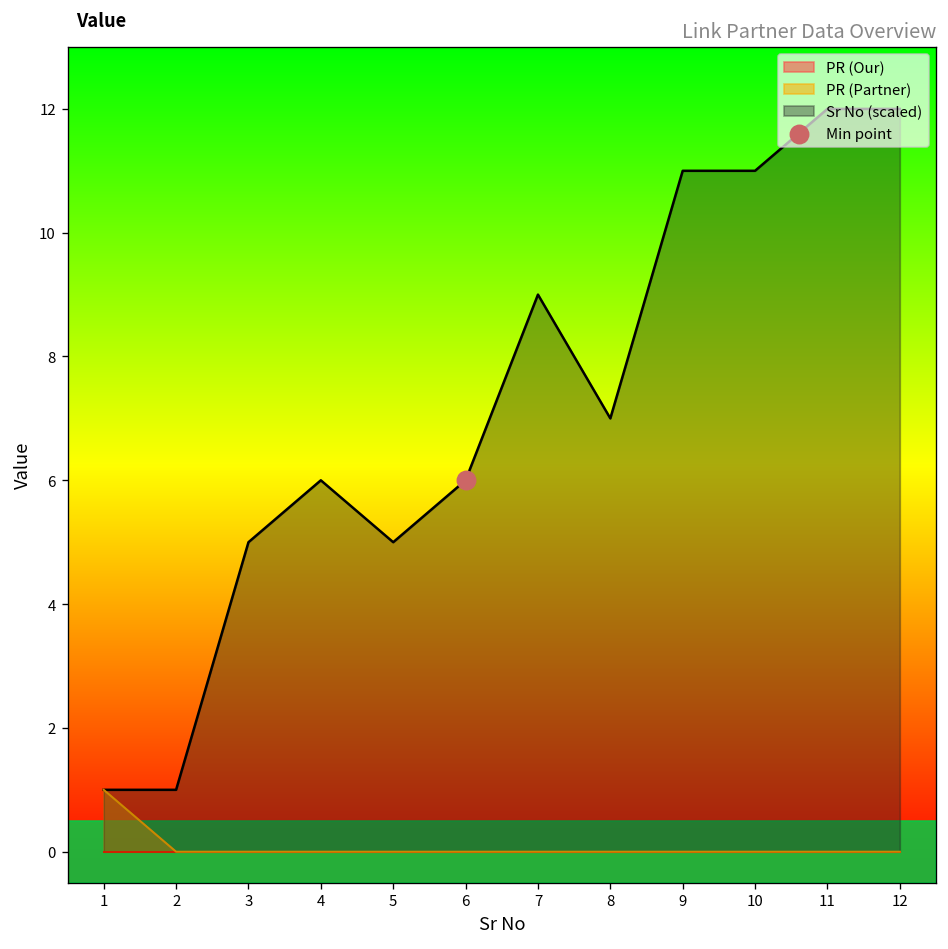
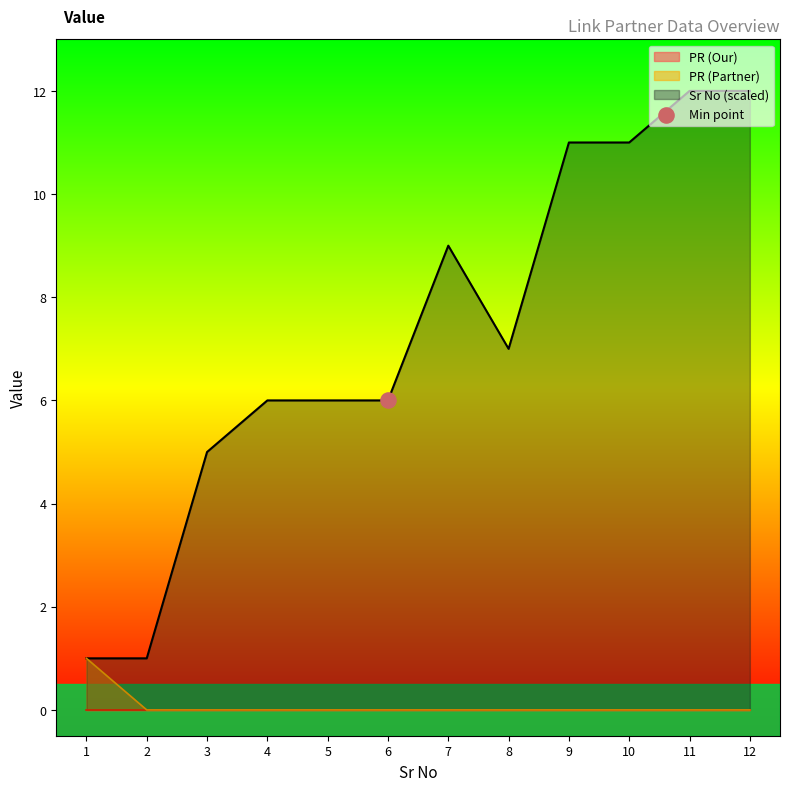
Sr No (scaled), 5: 5 -> 6
